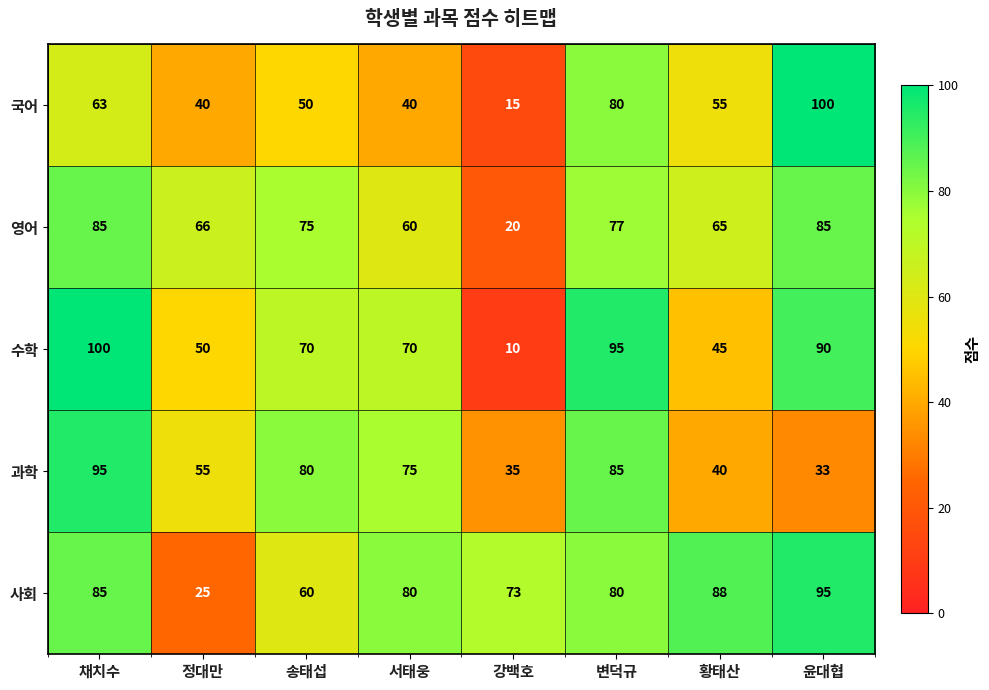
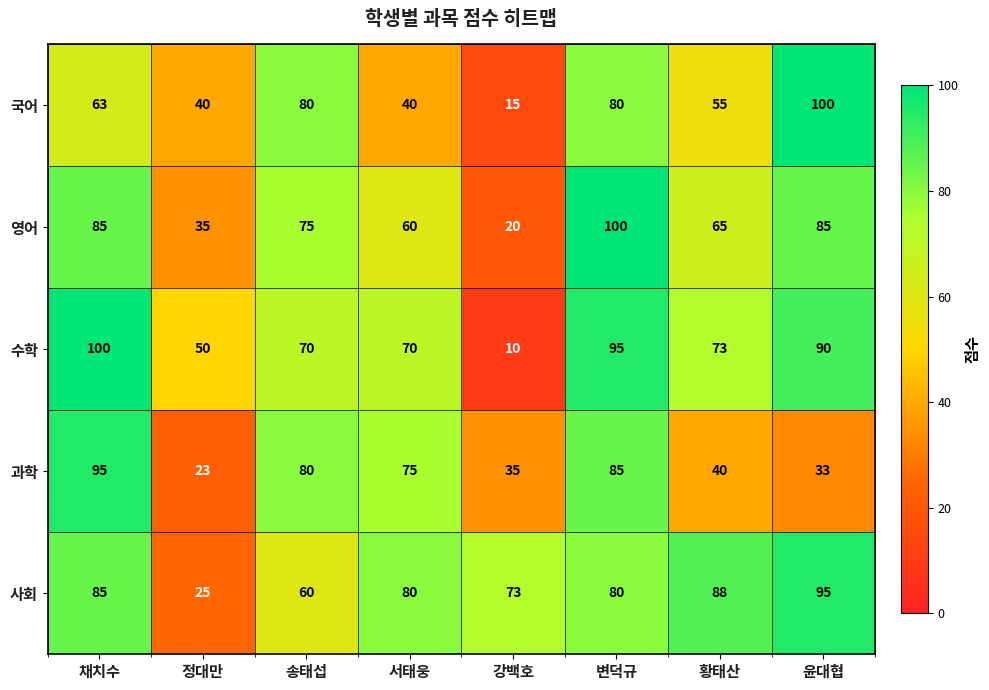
국어, 송태섭: 50 -> 80
영어, 정대만: 66 -> 35
영어, 변덕규: 77 -> 100
수학, 황태산: 45 -> 73
과학, 정대만: 55 -> 23
